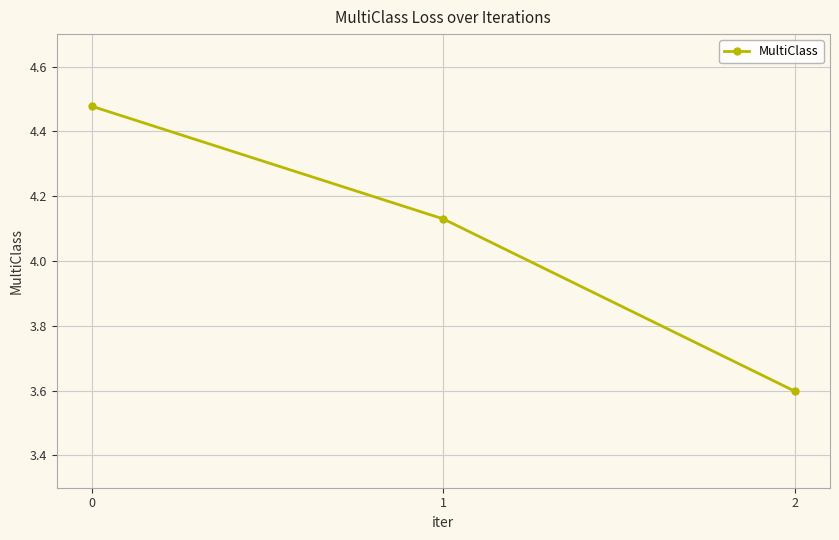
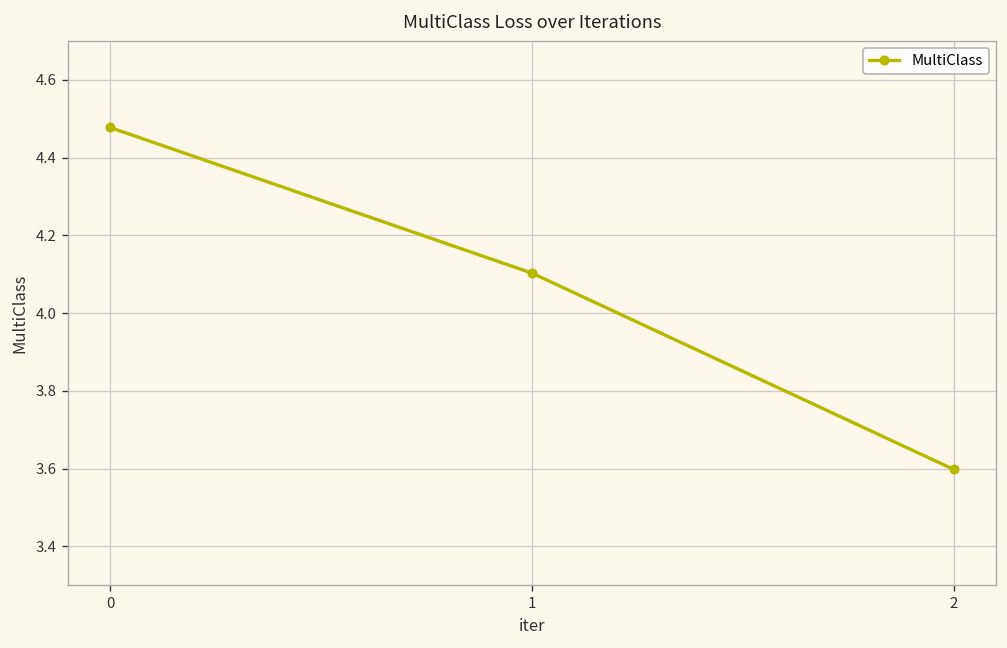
1: 4.13 -> 4.10
